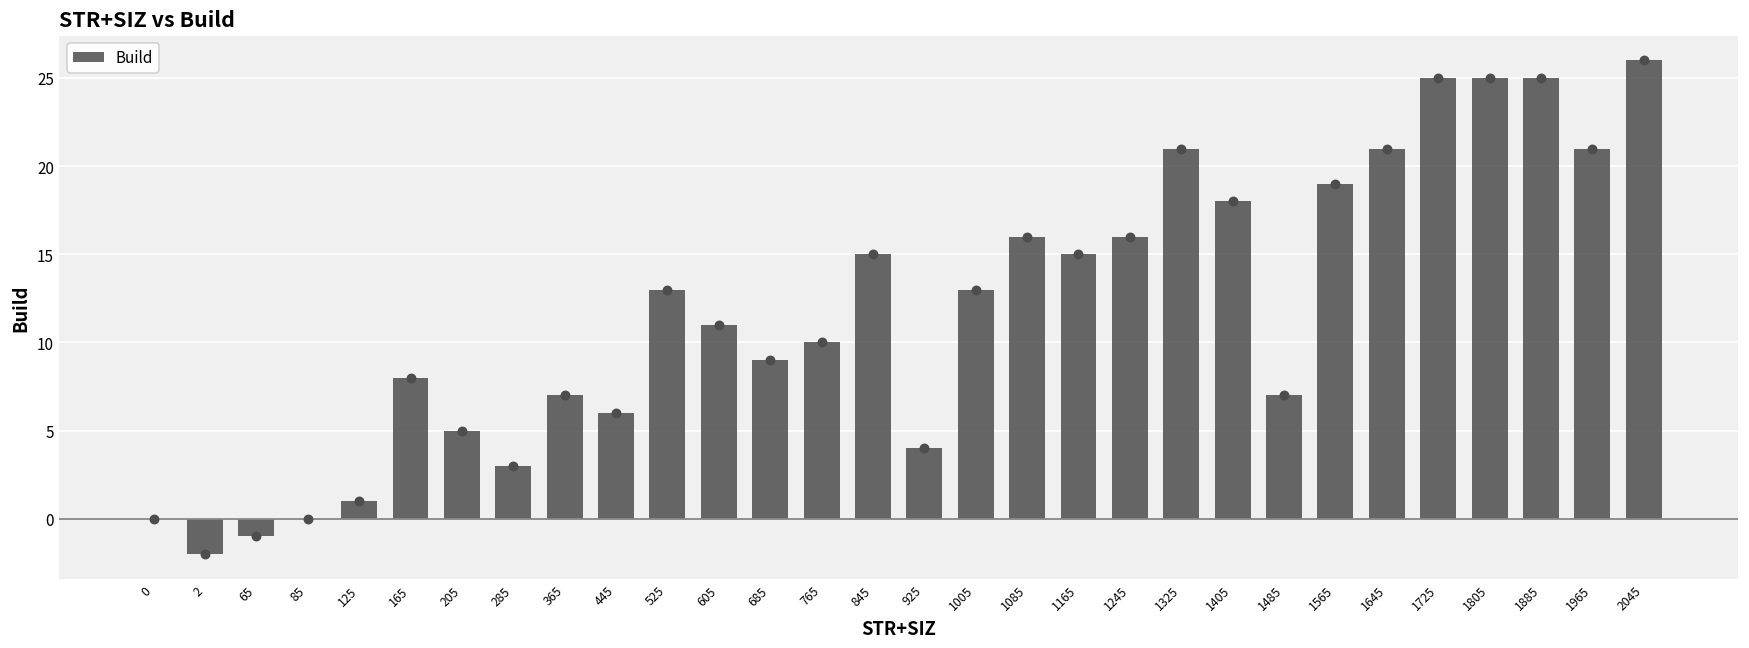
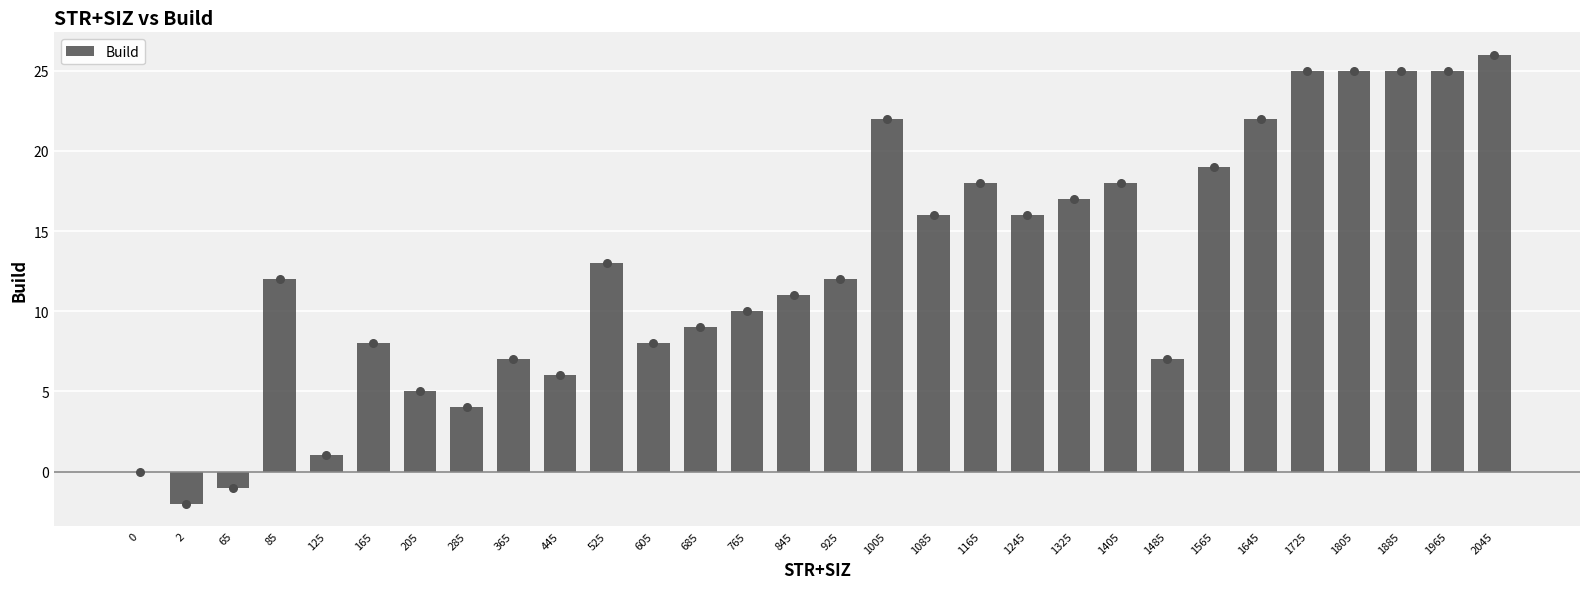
85: 0 -> 12
285: 3 -> 4
605: 11 -> 8
845: 15 -> 11
925: 4 -> 12
1005: 13 -> 22
1165: 15 -> 18
1325: 21 -> 17
1645: 21 -> 22
1965: 21 -> 25
